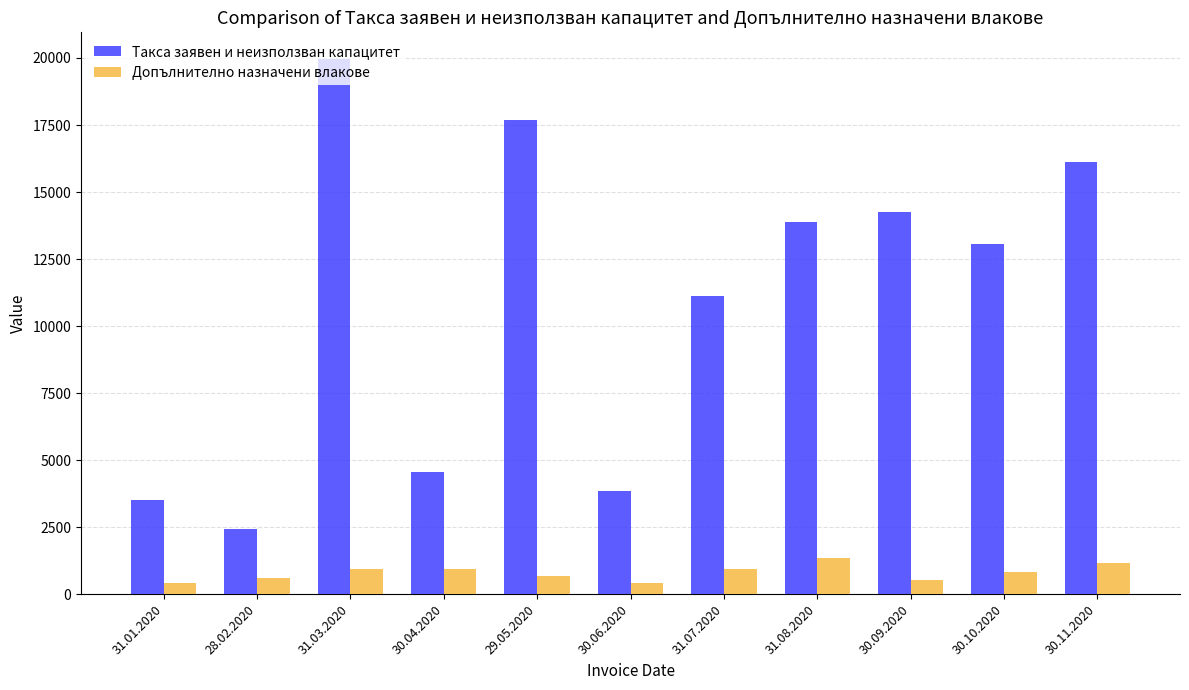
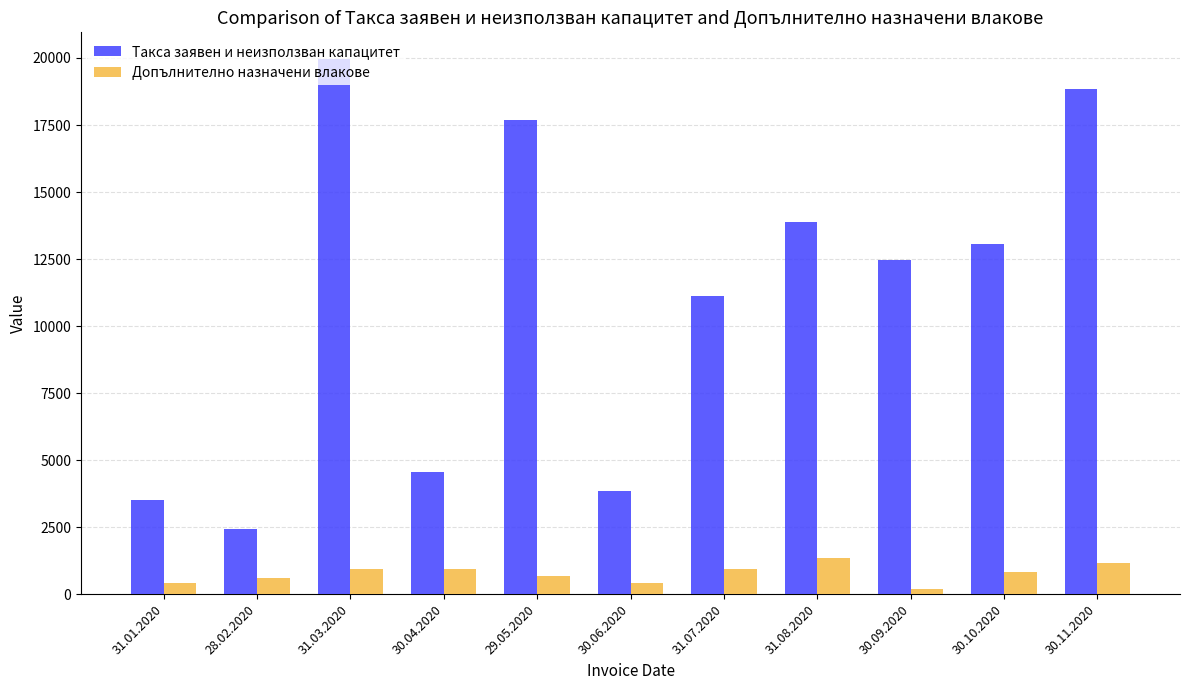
Такса заявен и неизползван капацитет, 30.09.2020: 14200 -> 12500
Допълнително назначени влакове, 30.09.2020: 500 -> 200
Такса заявен и неизползван капацитет, 30.11.2020: 16100 -> 18900
